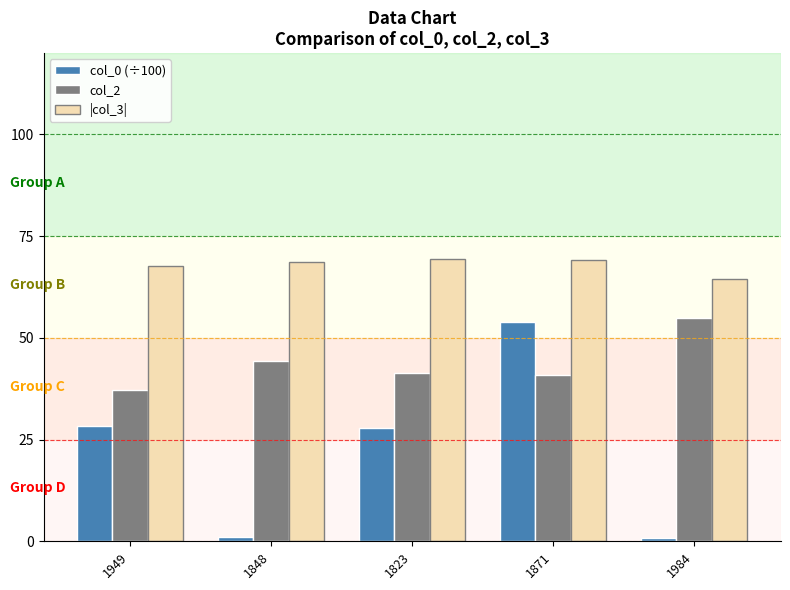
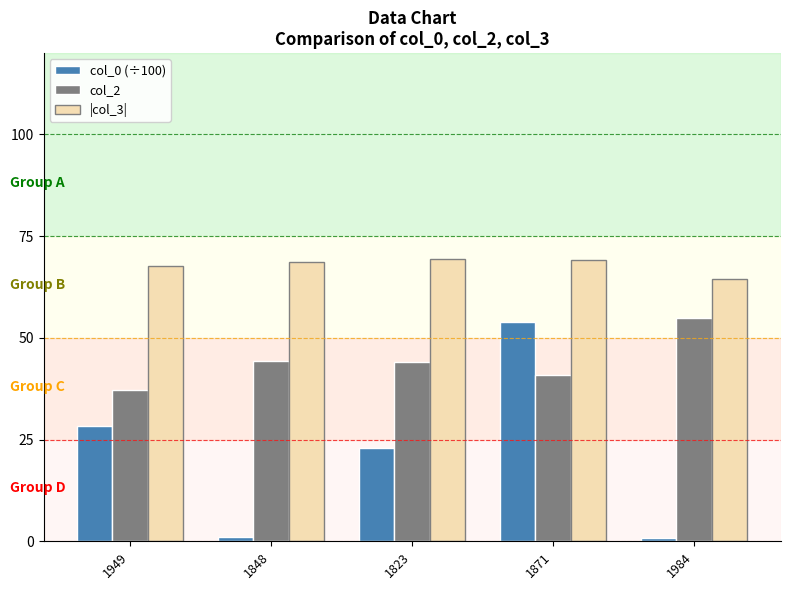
col_0 (÷100), 1823: 28 -> 23
col_2, 1823: 41 -> 44
